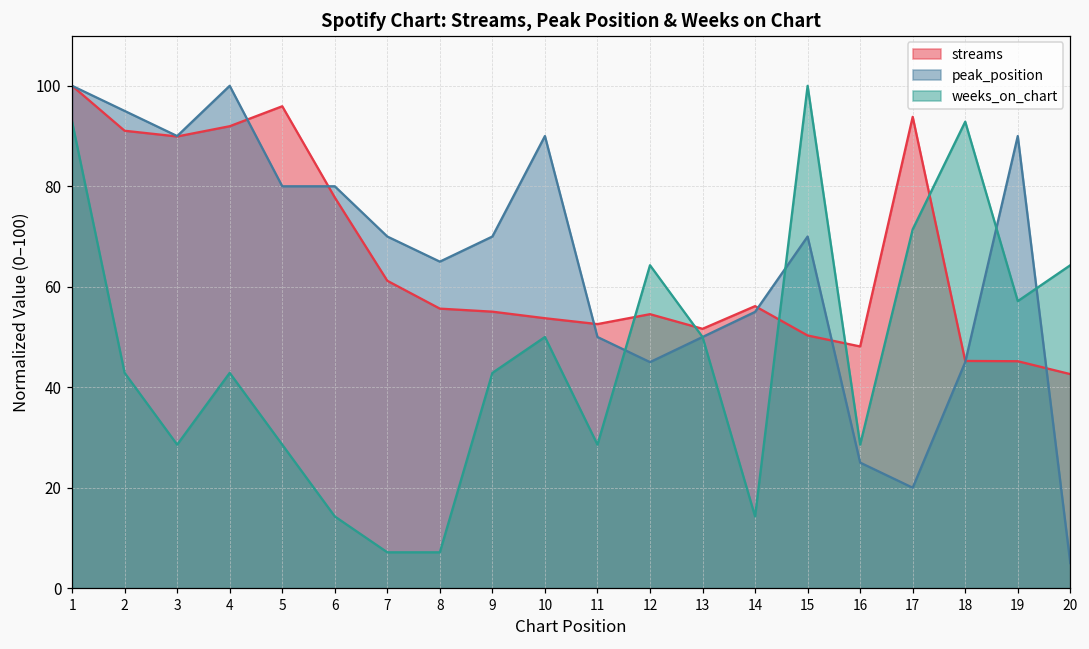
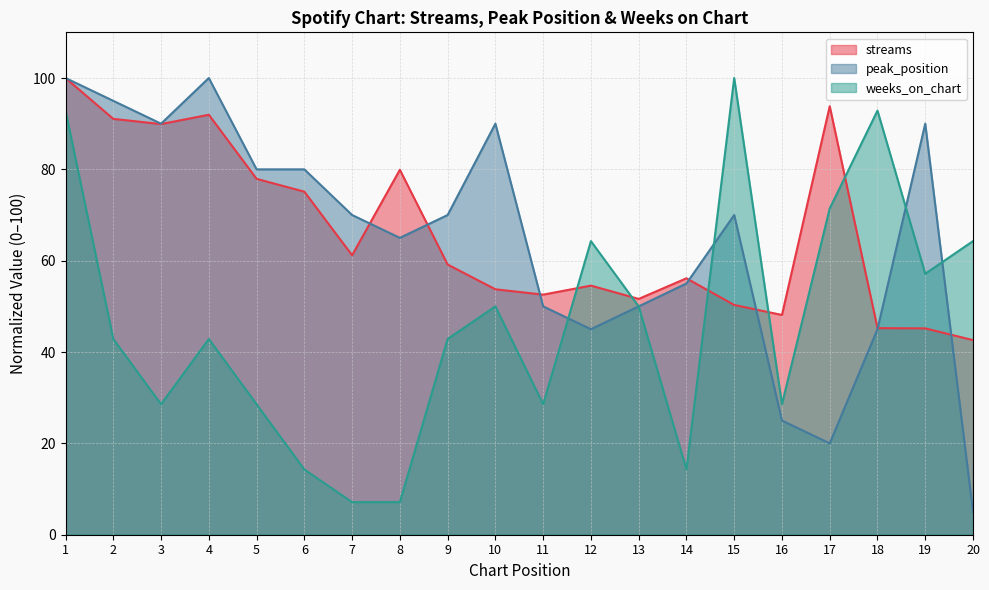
streams, 5: 96 -> 78
streams, 6: 78 -> 75
streams, 8: 56 -> 80
streams, 9: 55 -> 59
